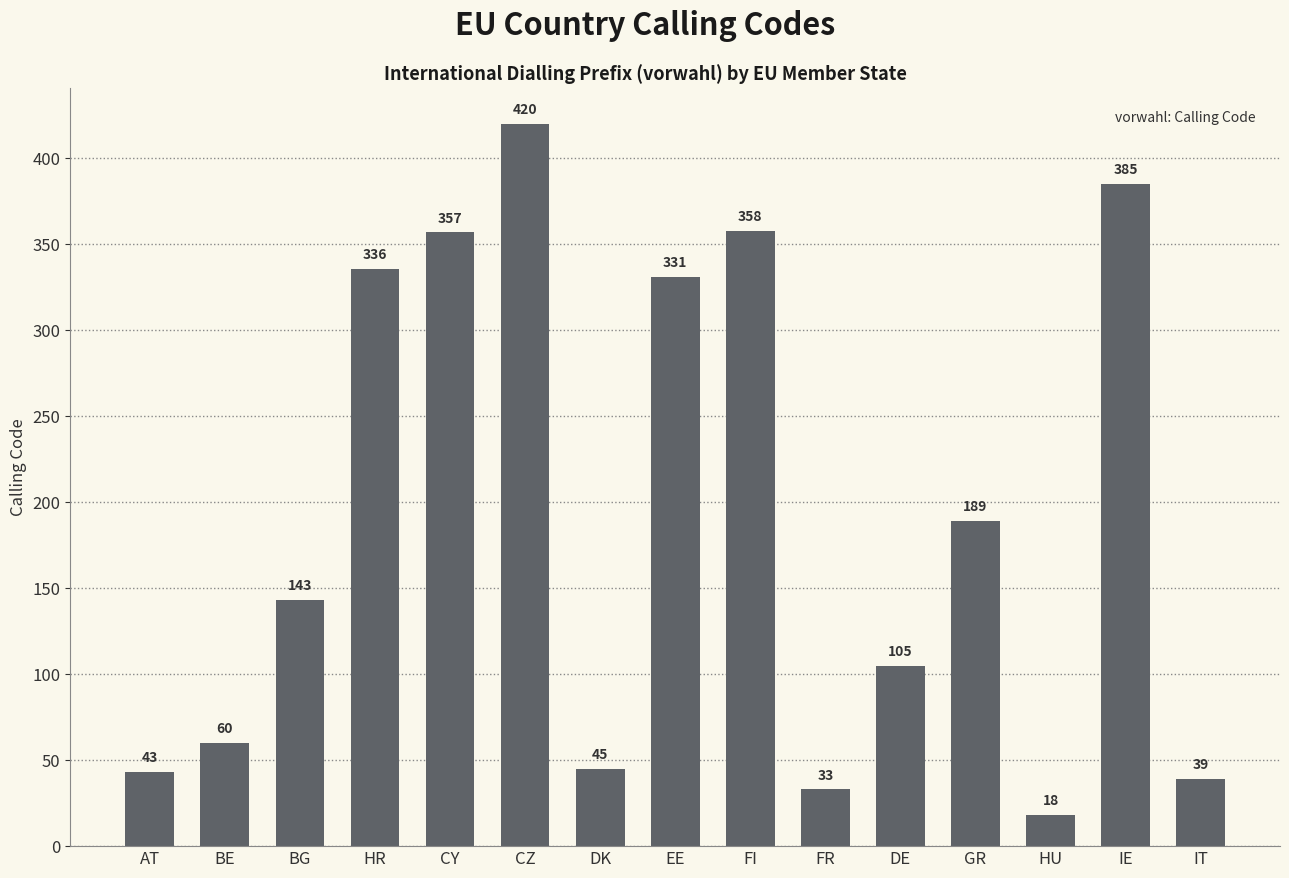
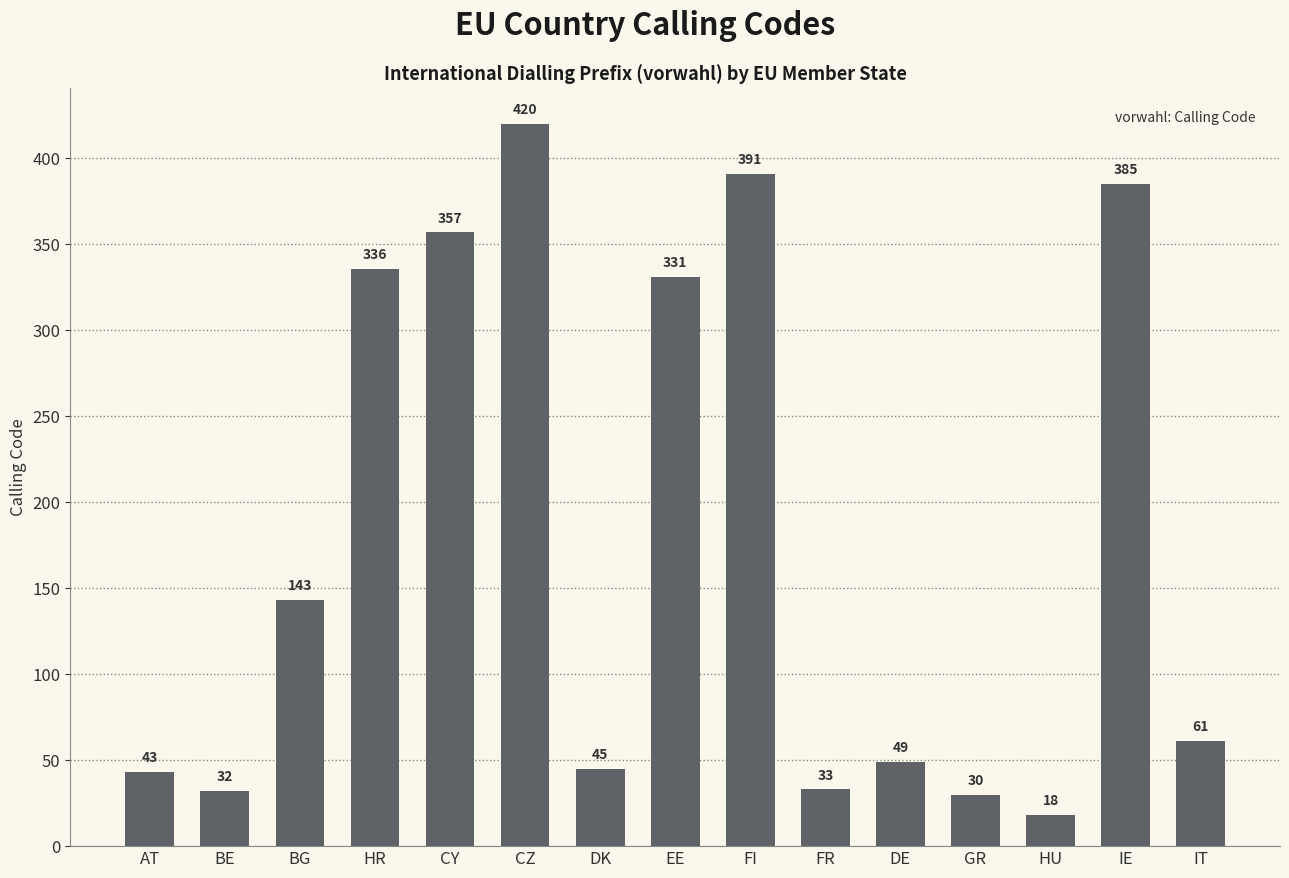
BE: 60 -> 32
FI: 358 -> 391
DE: 105 -> 49
GR: 189 -> 30
IT: 39 -> 61
